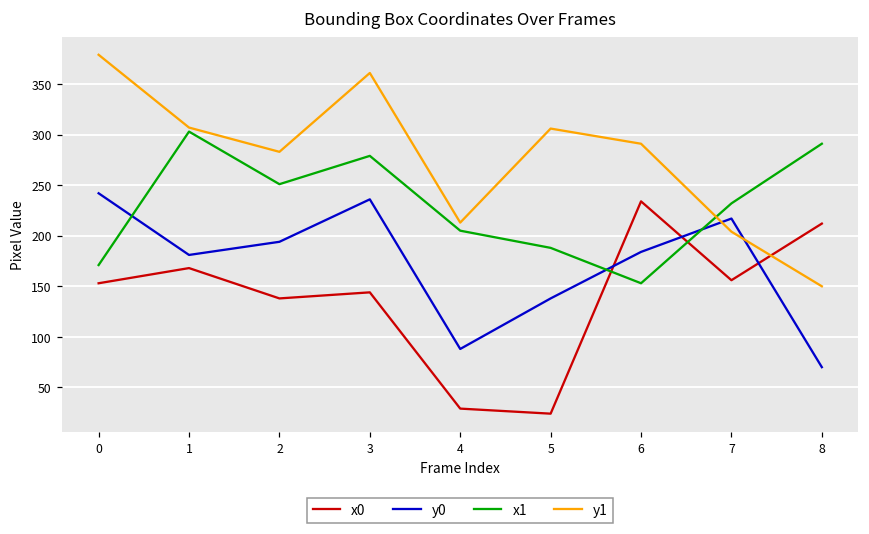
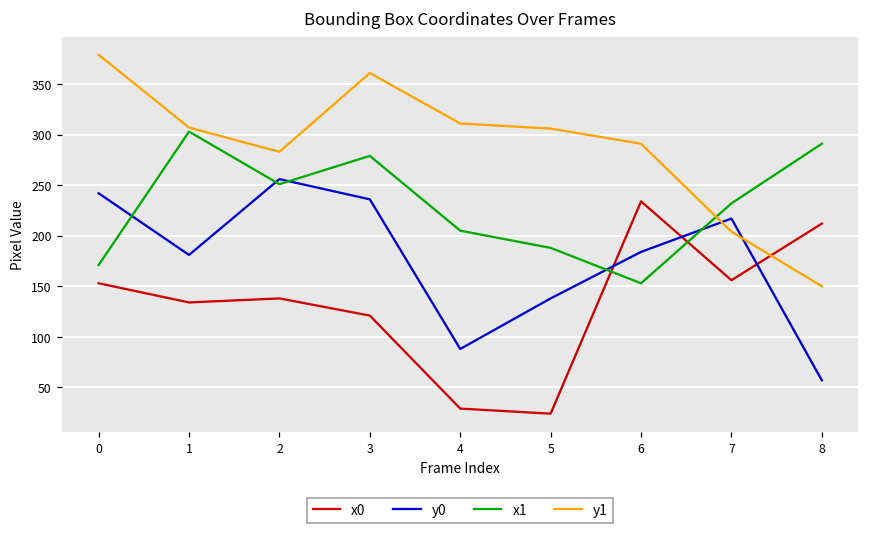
x0, 1: 170 -> 130
y0, 2: 190 -> 260
x0, 3: 140 -> 120
y1, 4: 210 -> 310
y0, 8: 70 -> 60
